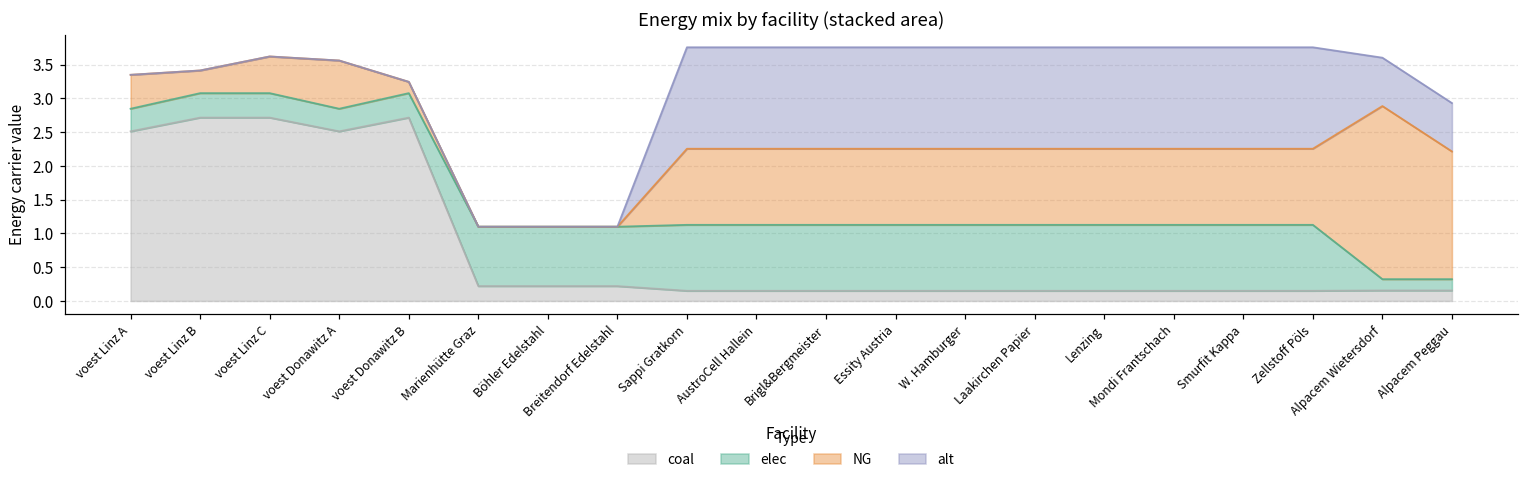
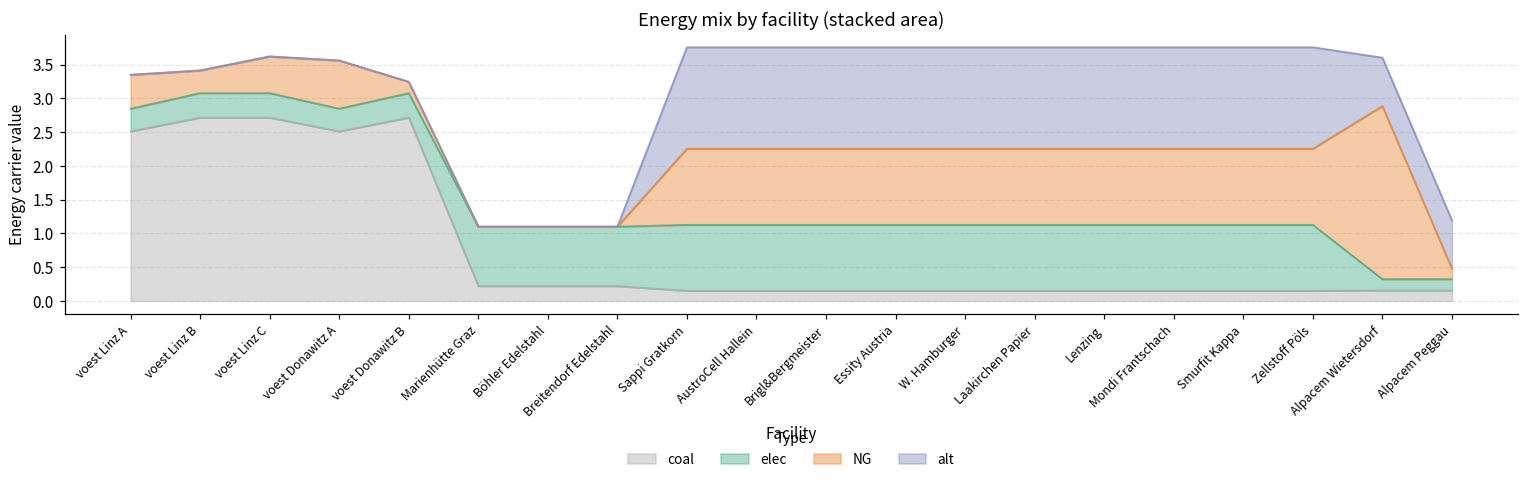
NG, Alpacem Peggau: 1.9 -> 0.2
